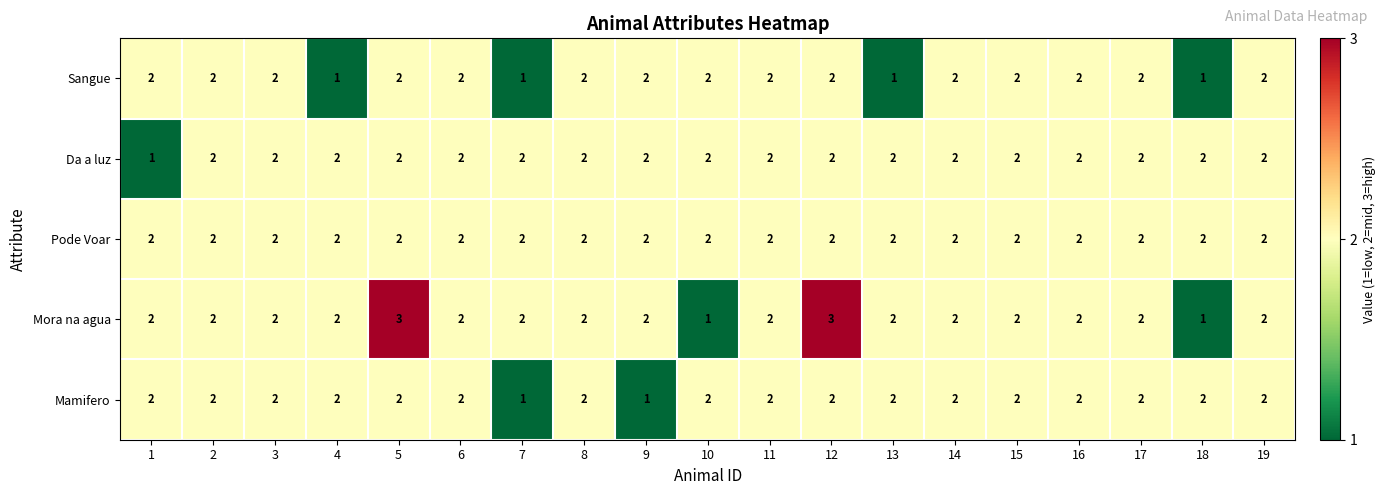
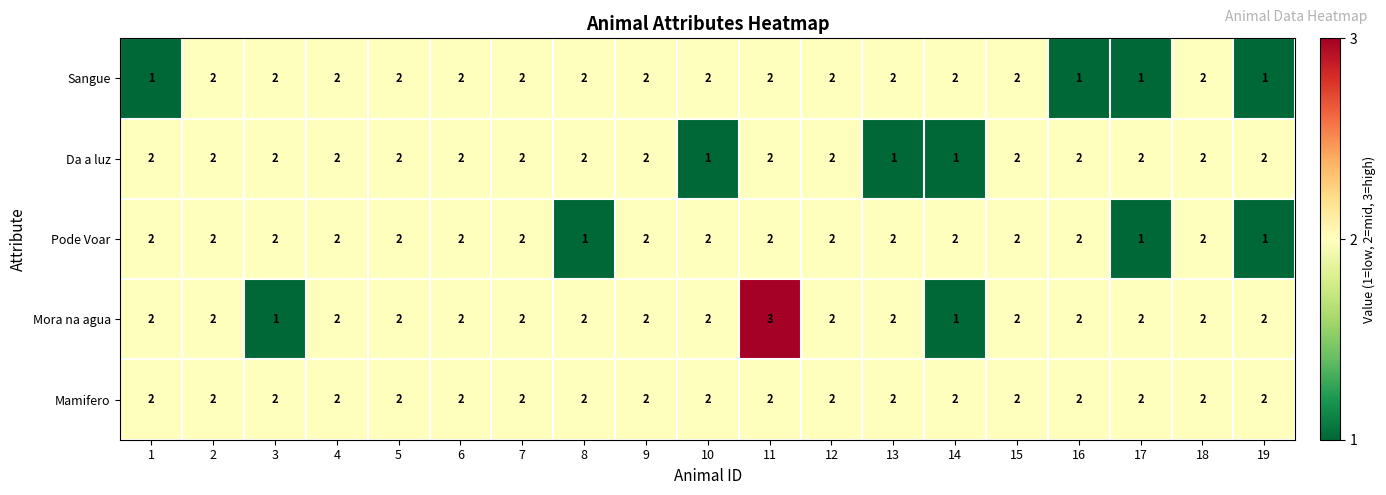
Sangue, 1: 2 -> 1
Sangue, 4: 1 -> 2
Sangue, 7: 1 -> 2
Sangue, 13: 1 -> 2
Sangue, 16: 2 -> 1
Sangue, 17: 2 -> 1
Sangue, 18: 1 -> 2
Sangue, 19: 2 -> 1
Da a luz, 1: 1 -> 2
Da a luz, 10: 2 -> 1
Da a luz, 13: 2 -> 1
Da a luz, 14: 2 -> 1
Pode Voar, 8: 2 -> 1
Pode Voar, 17: 2 -> 1
Pode Voar, 19: 2 -> 1
Mora na agua, 3: 2 -> 1
Mora na agua, 5: 3 -> 2
Mora na agua, 10: 1 -> 2
Mora na agua, 11: 2 -> 3
Mora na agua, 12: 3 -> 2
Mora na agua, 14: 2 -> 1
Mora na agua, 18: 1 -> 2
Mamifero, 7: 1 -> 2
Mamifero, 9: 1 -> 2
